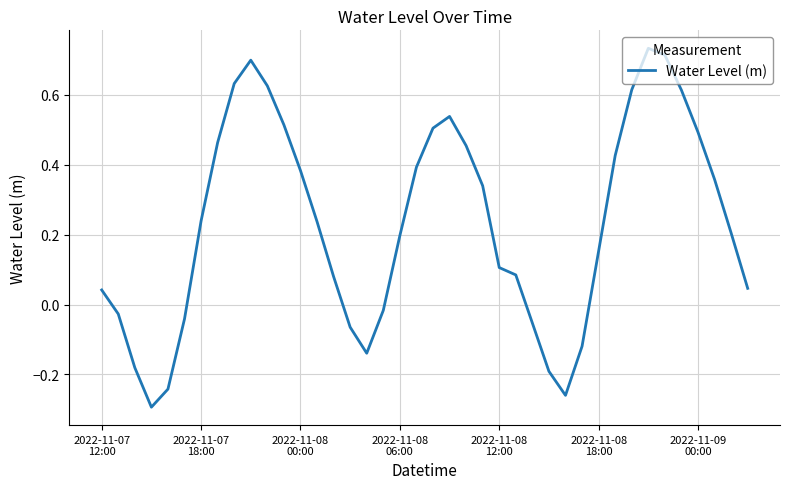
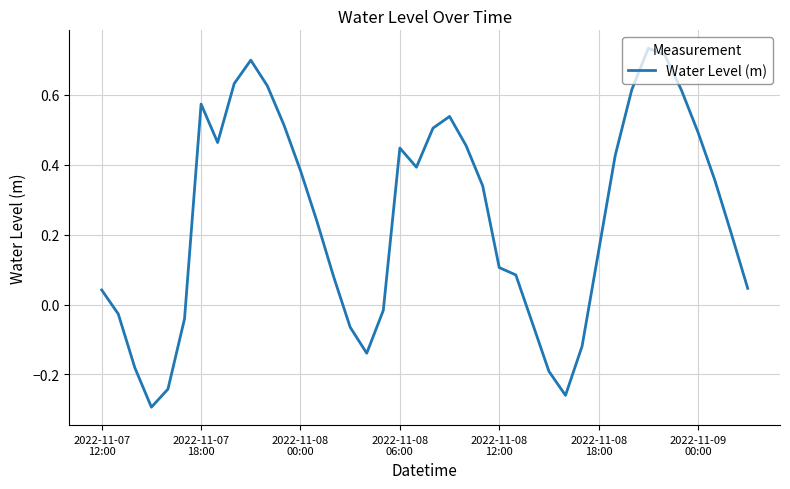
2022-11-07 18:00: 0.24 -> 0.57
2022-11-08 06:00: 0.20 -> 0.45
